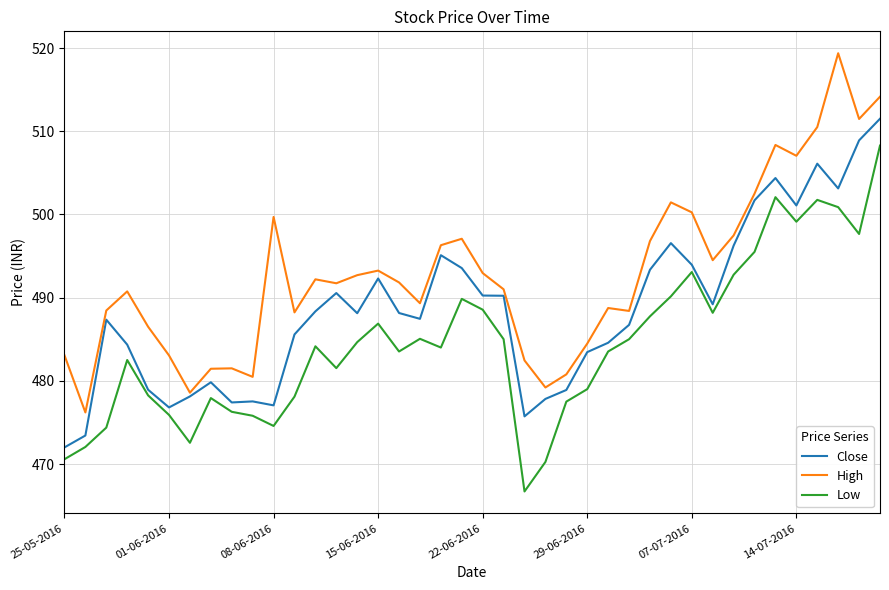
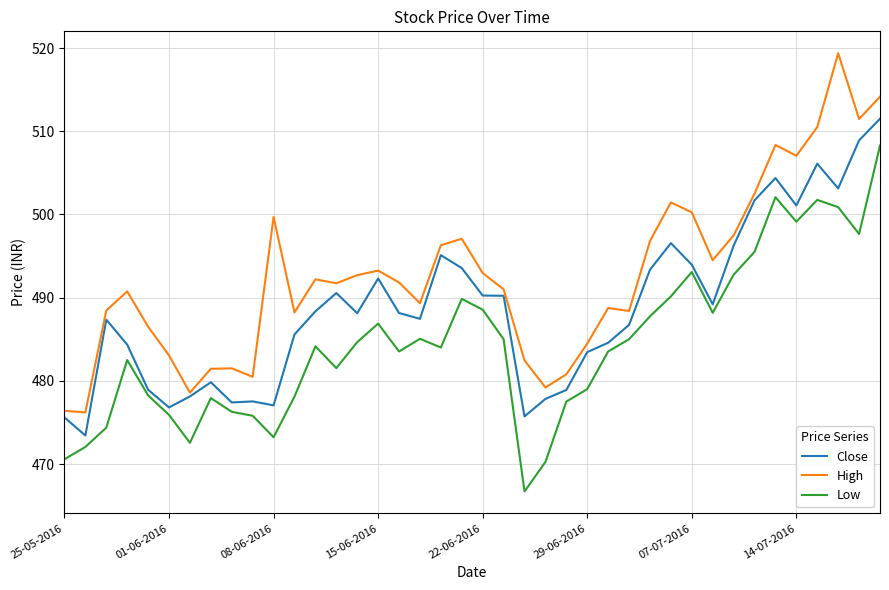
Close, 25-05-2016: 472 -> 476
High, 25-05-2016: 483 -> 476
Low, 08-06-2016: 475 -> 473
